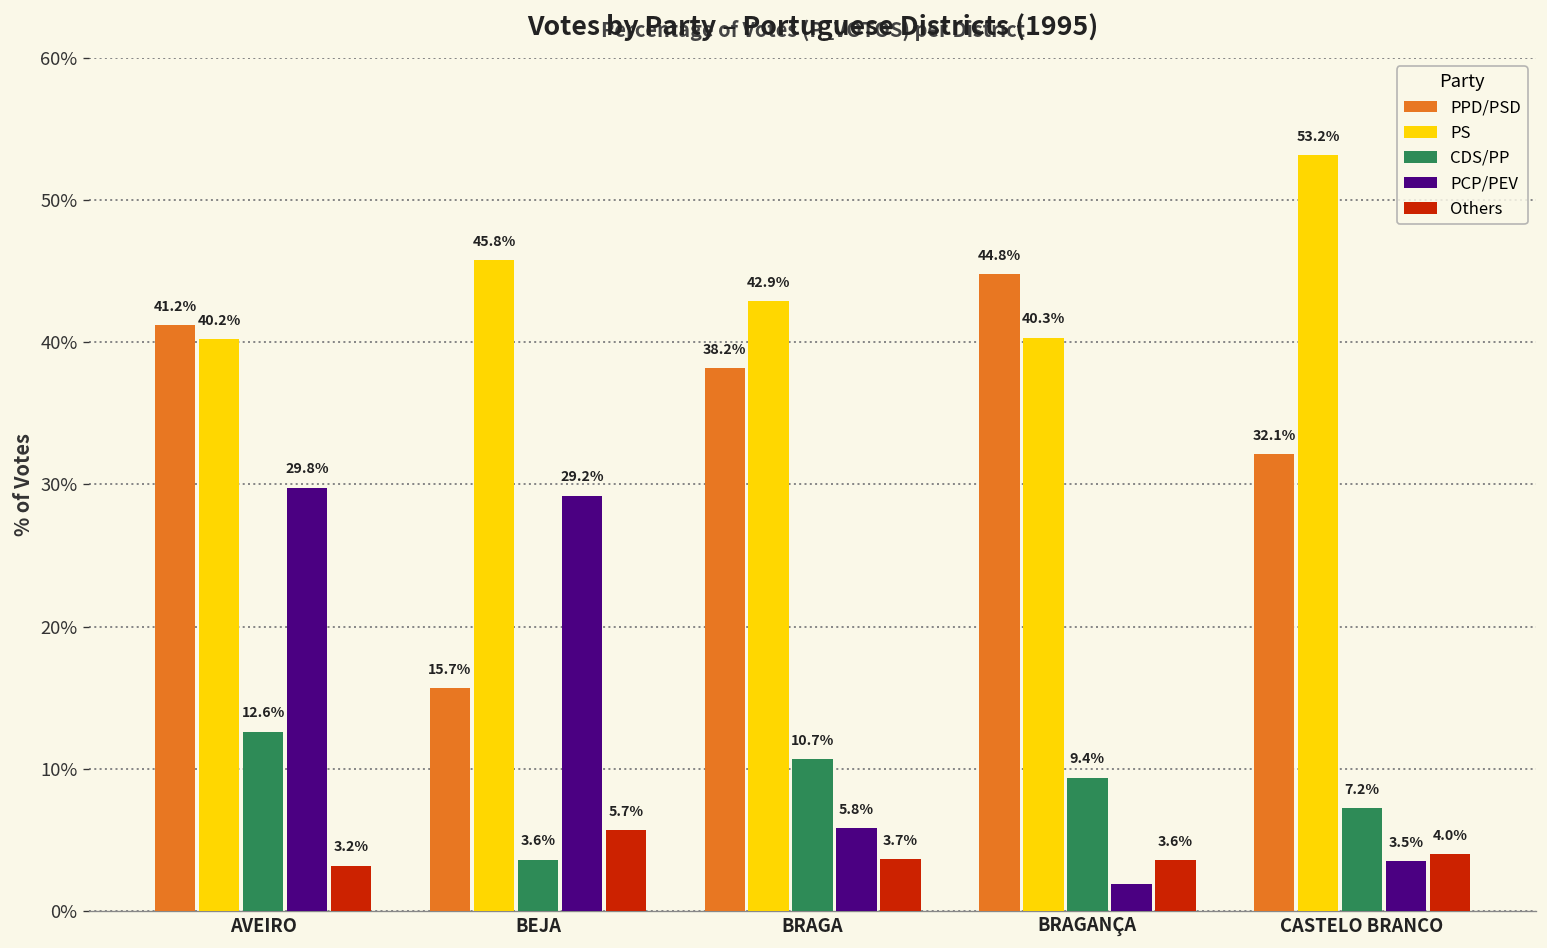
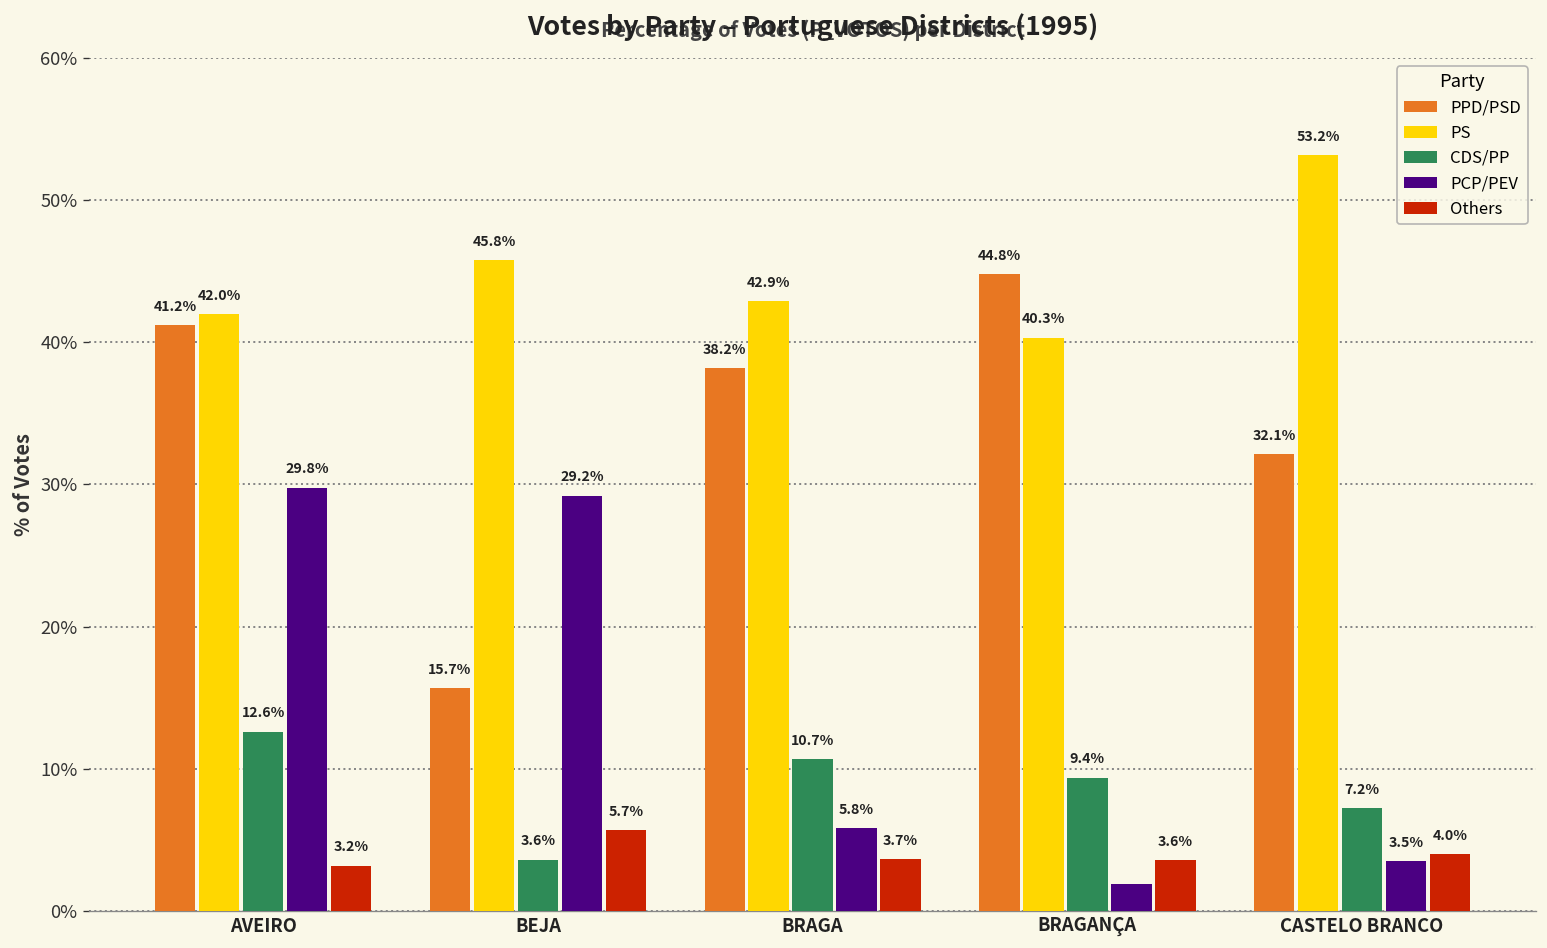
PS, AVEIRO: 40.2% -> 42.0%
